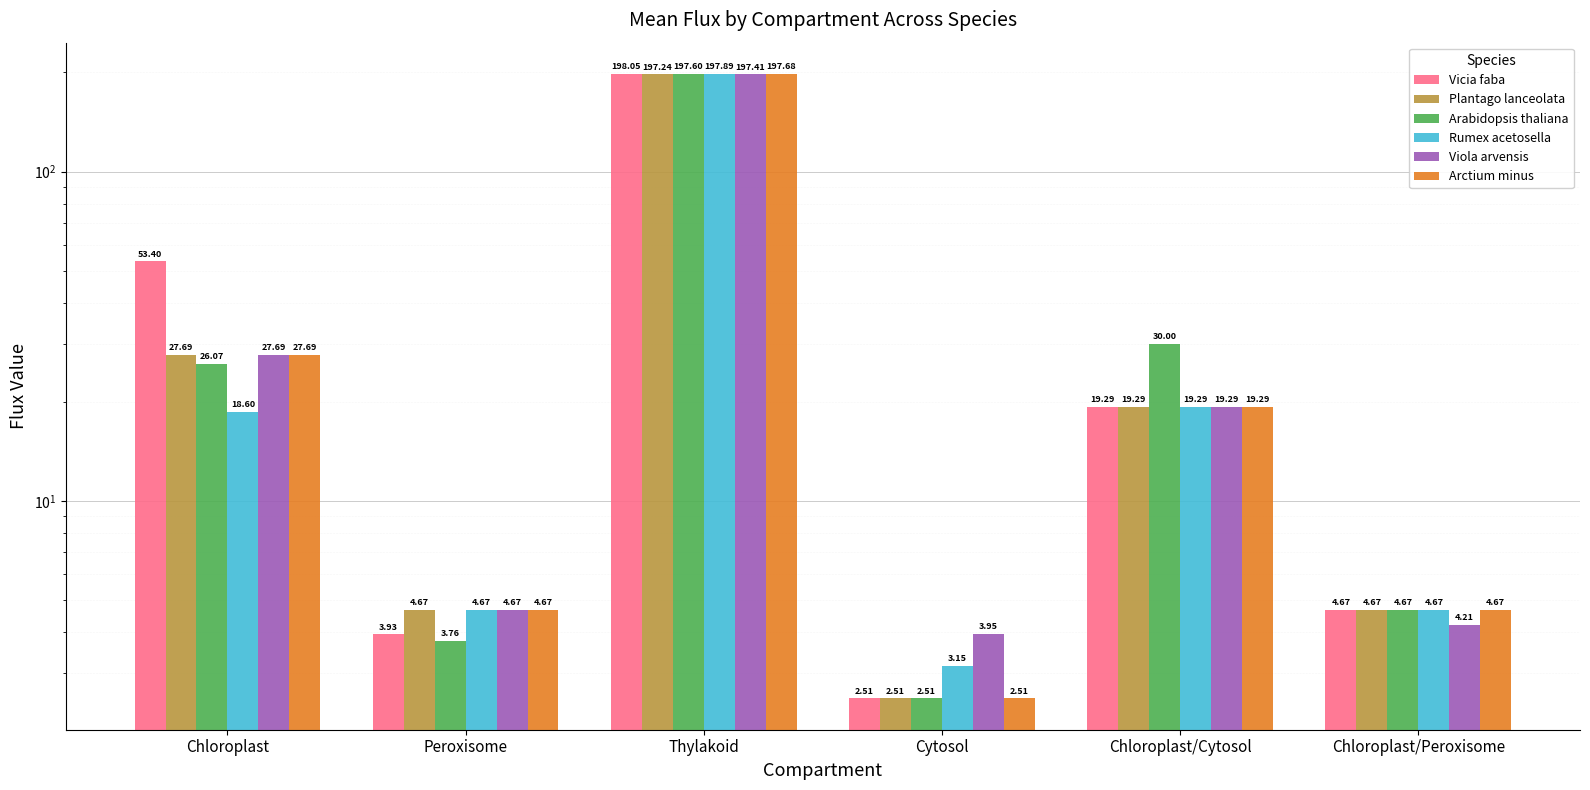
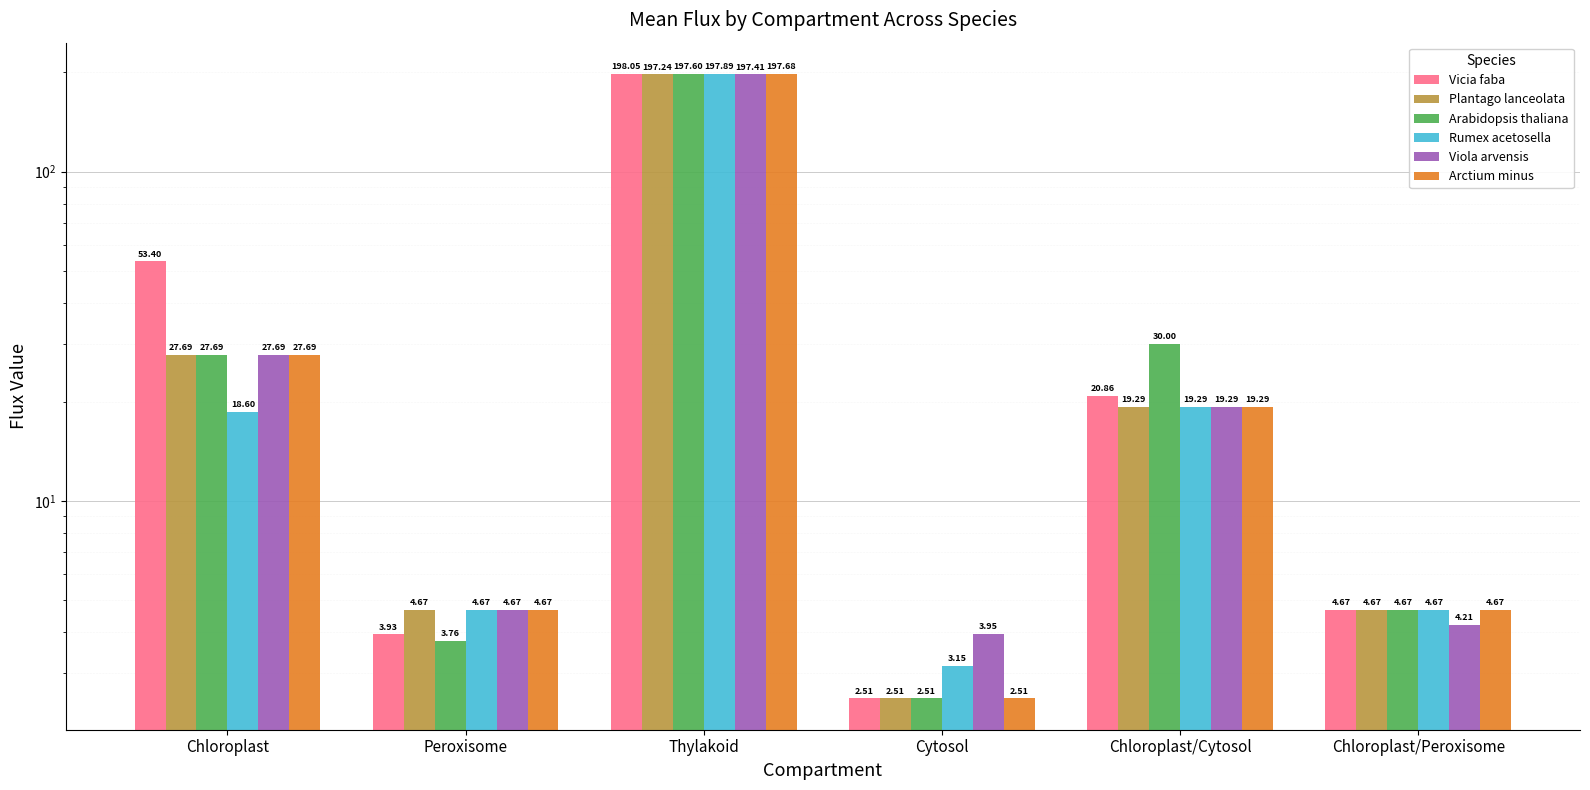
Arabidopsis thaliana, Chloroplast: 26.07 -> 27.69
Vicia faba, Chloroplast/Cytosol: 19.29 -> 20.86
